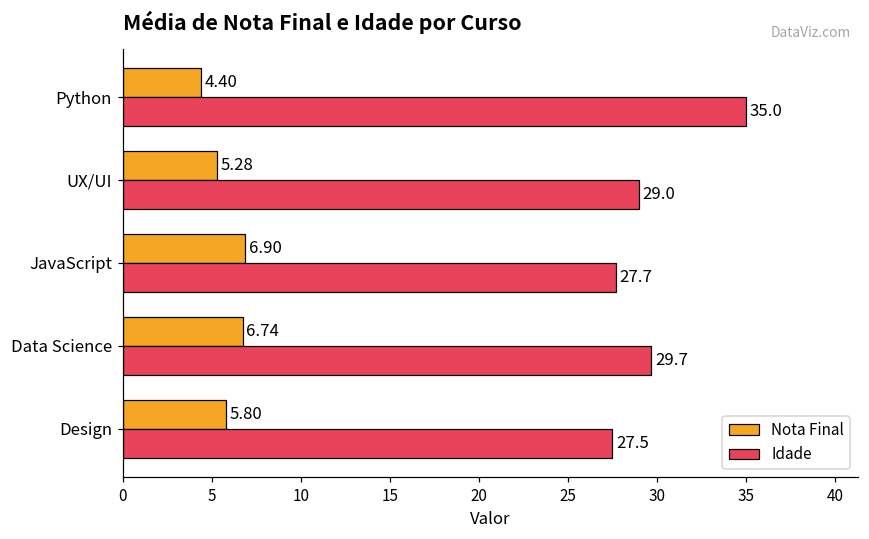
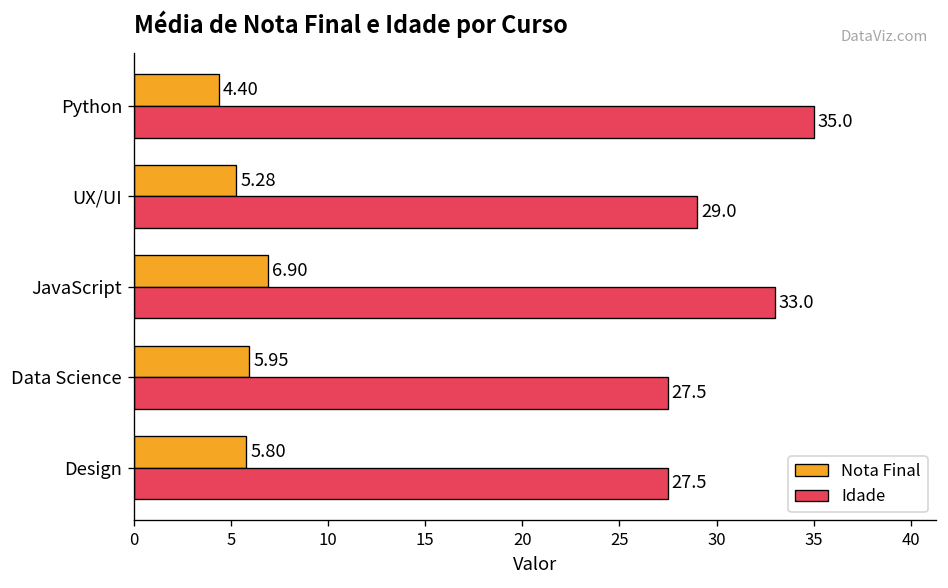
Idade, JavaScript: 27.7 -> 33.0
Nota Final, Data Science: 6.74 -> 5.95
Idade, Data Science: 29.7 -> 27.5
